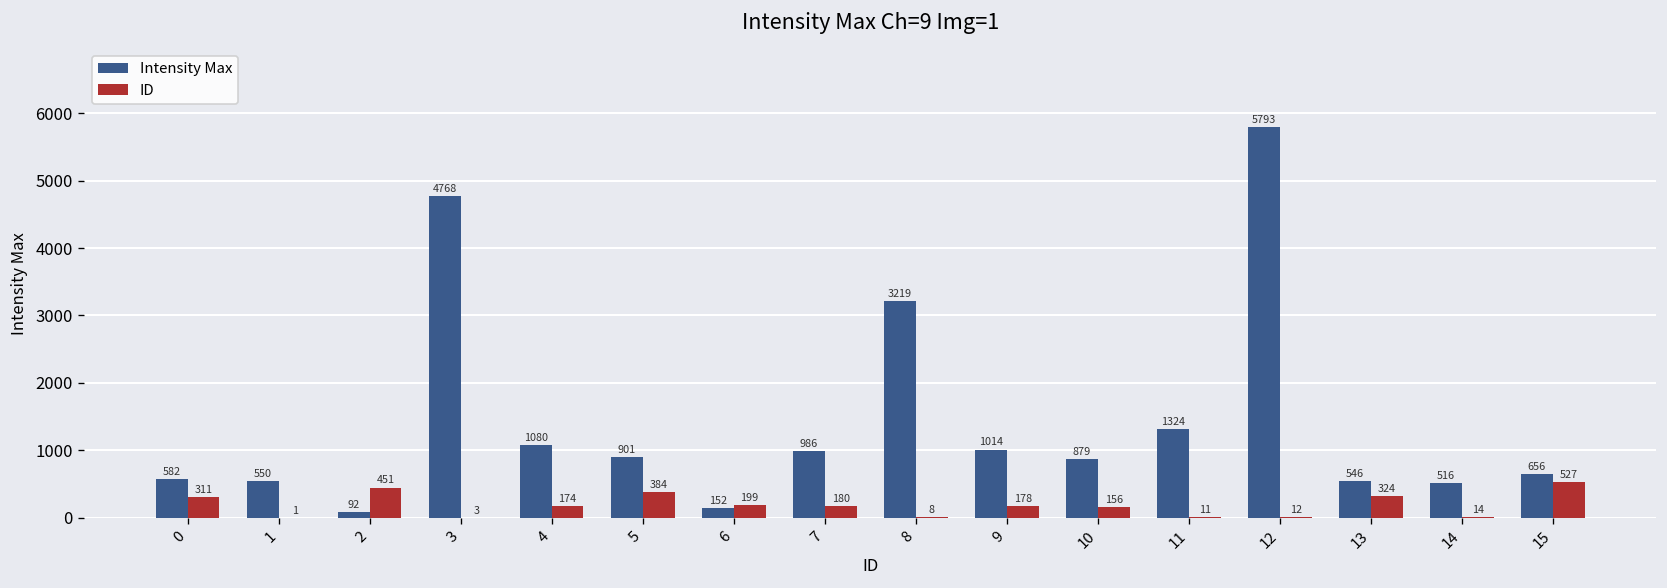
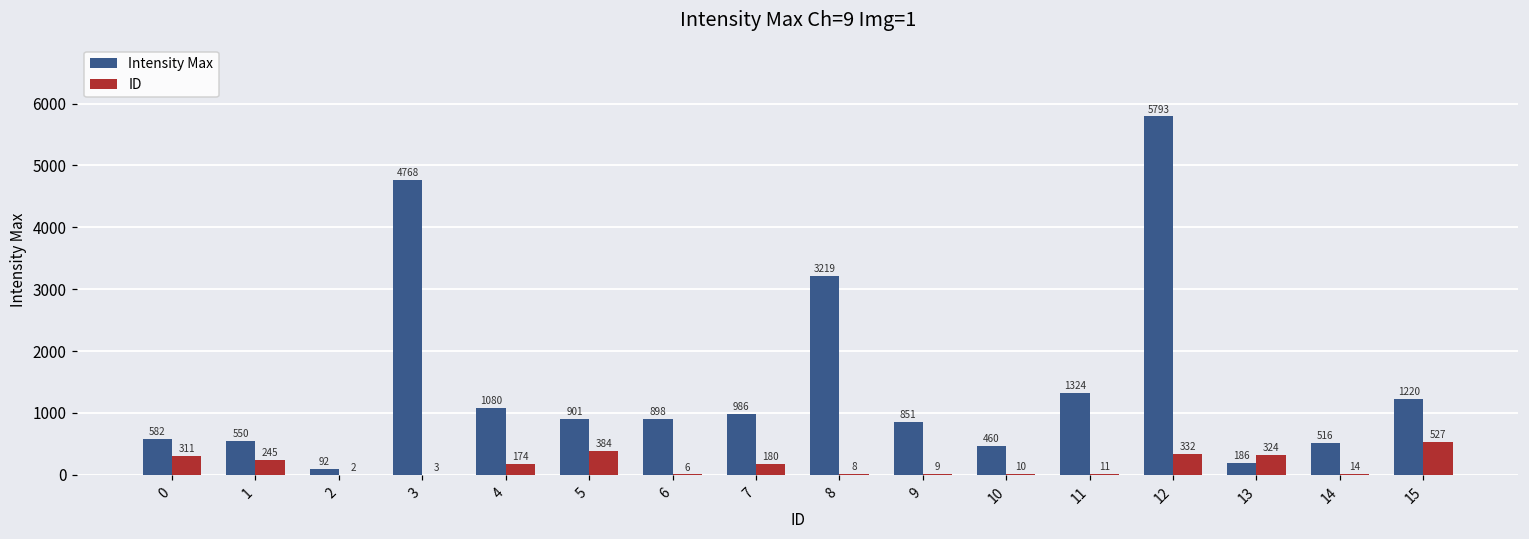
ID, 1: 1 -> 245
ID, 2: 451 -> 2
Intensity Max, 6: 152 -> 898
ID, 6: 199 -> 6
Intensity Max, 9: 1014 -> 851
ID, 9: 178 -> 9
Intensity Max, 10: 879 -> 460
ID, 10: 156 -> 10
ID, 12: 12 -> 332
Intensity Max, 13: 546 -> 186
Intensity Max, 15: 656 -> 1220
